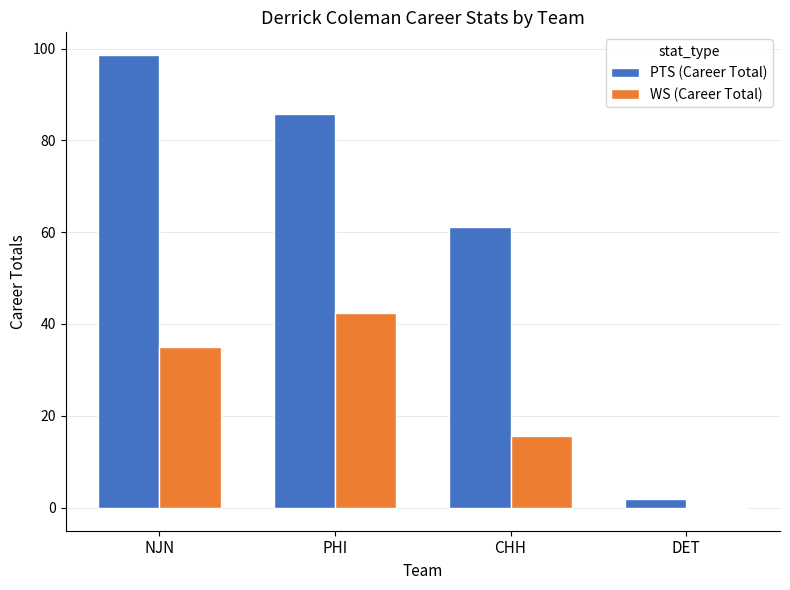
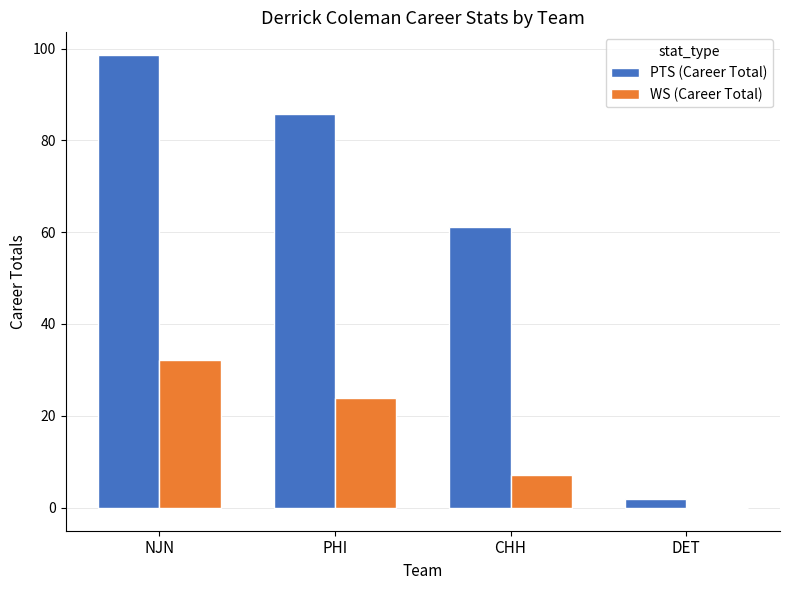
WS (Career Total), NJN: 35 -> 32
WS (Career Total), PHI: 42 -> 24
WS (Career Total), CHH: 16 -> 7
